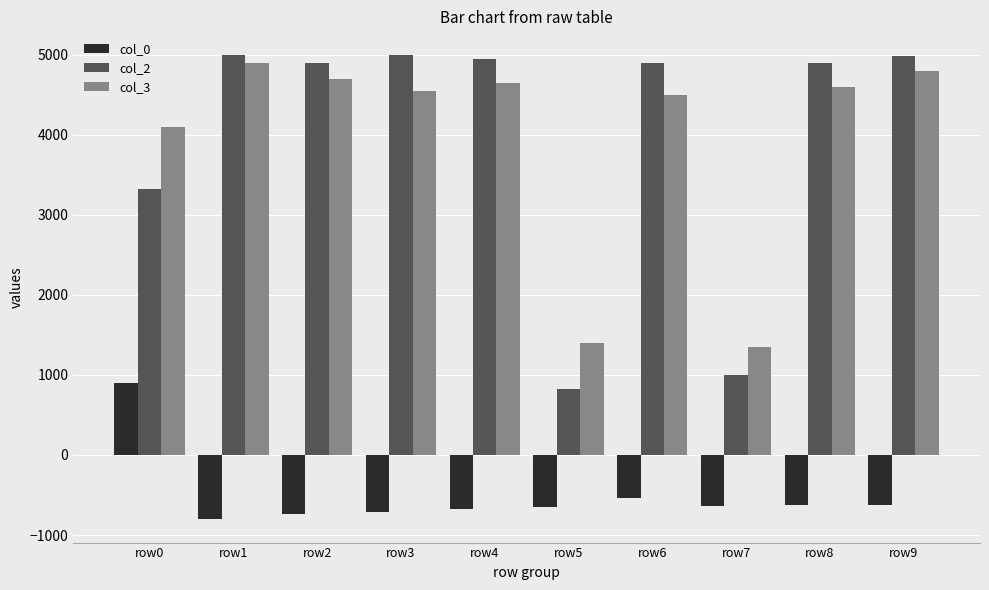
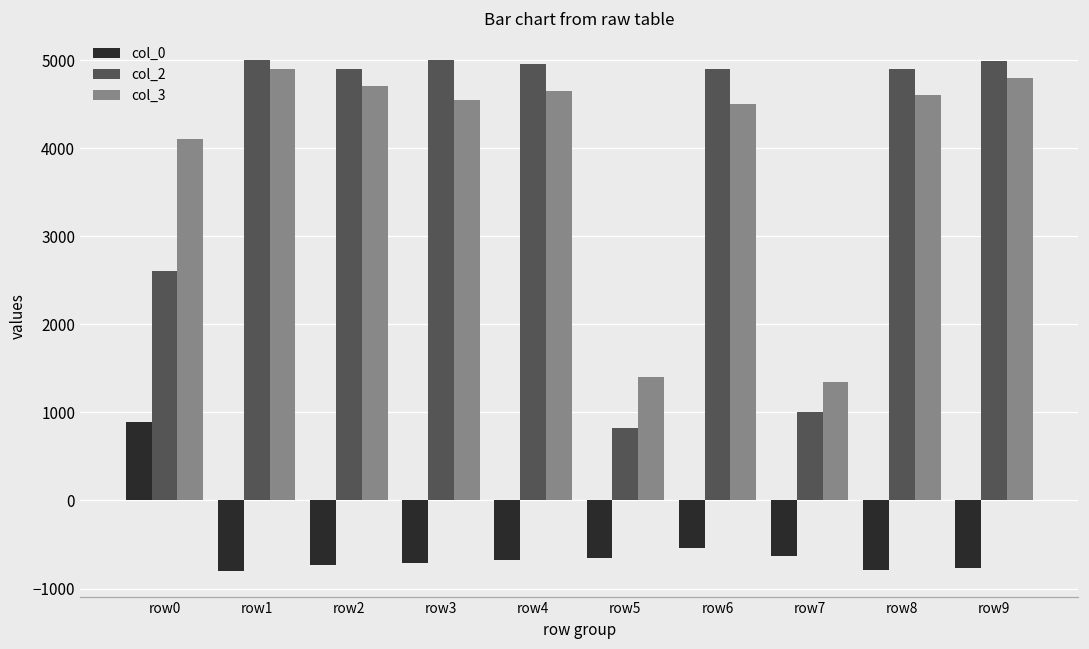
col_2, row0: 3300 -> 2600
col_0, row8: -600 -> -800
col_0, row9: -600 -> -800
